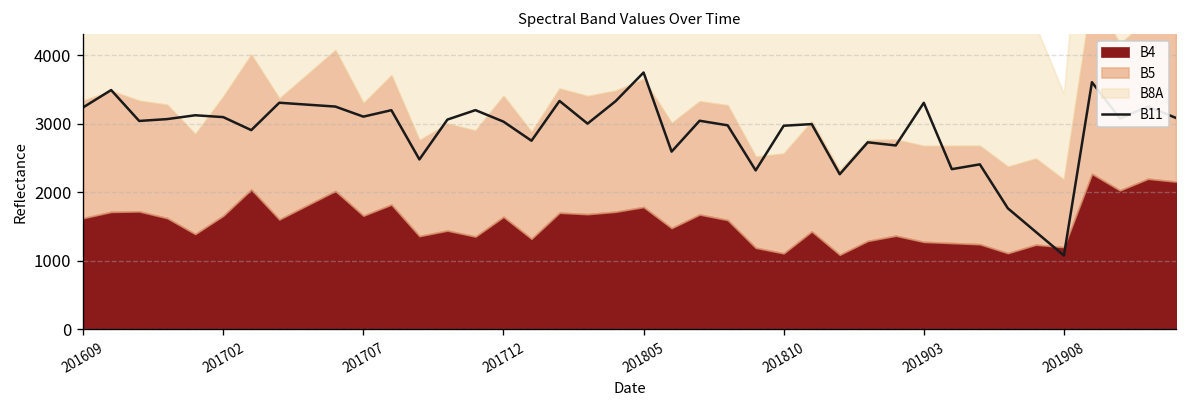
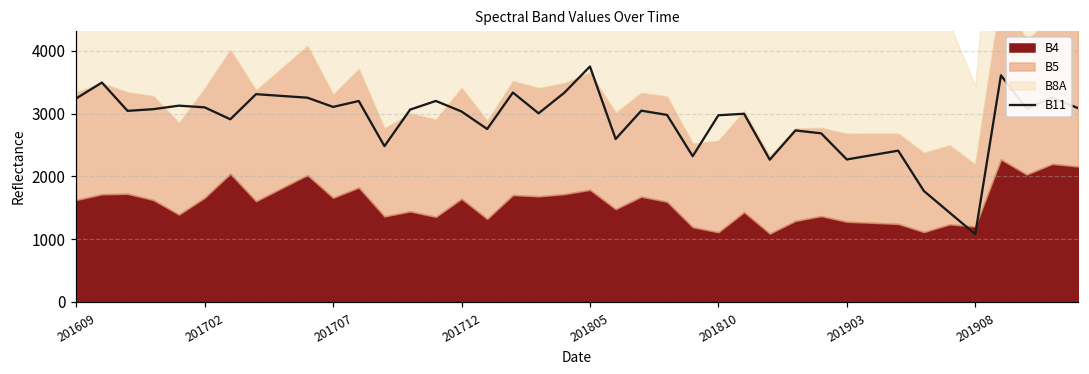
B11, 201903: 3300 -> 2300
